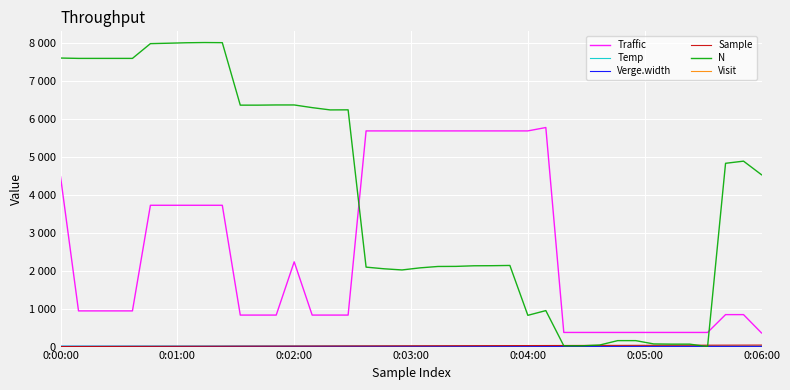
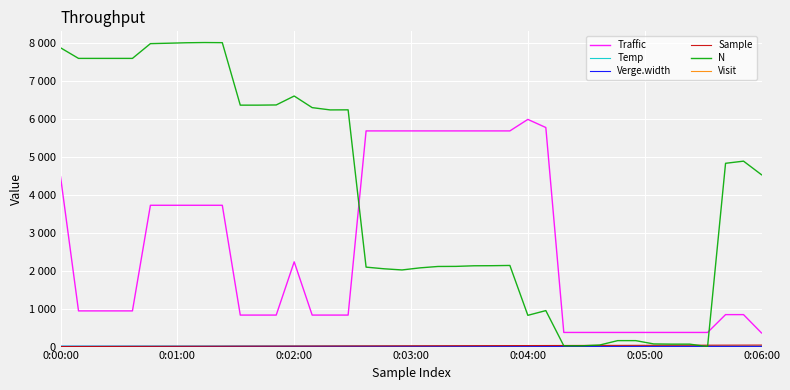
N, 0:00:00: 7600 -> 7900
N, 0:02:00: 6400 -> 6600
Traffic, 0:04:00: 5700 -> 6000
